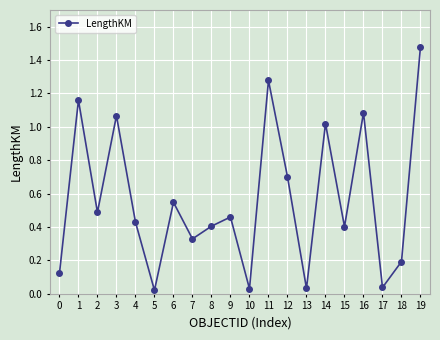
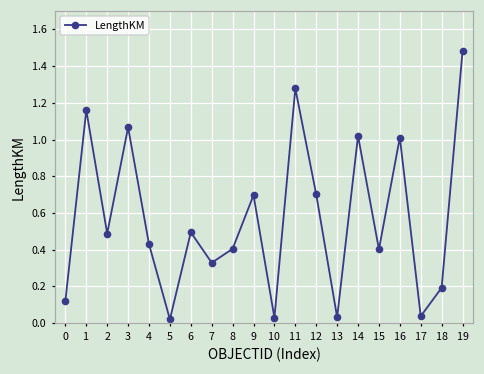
6: 0.55 -> 0.50
9: 0.46 -> 0.70
16: 1.09 -> 1.01
